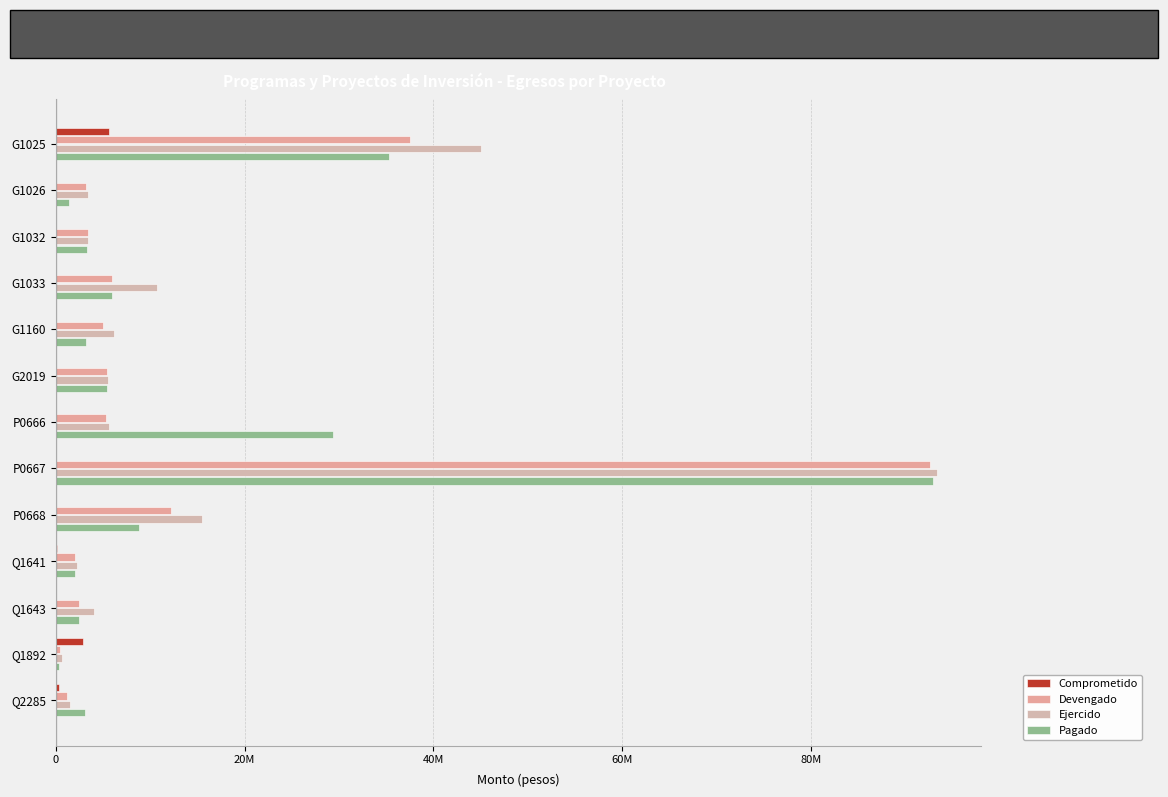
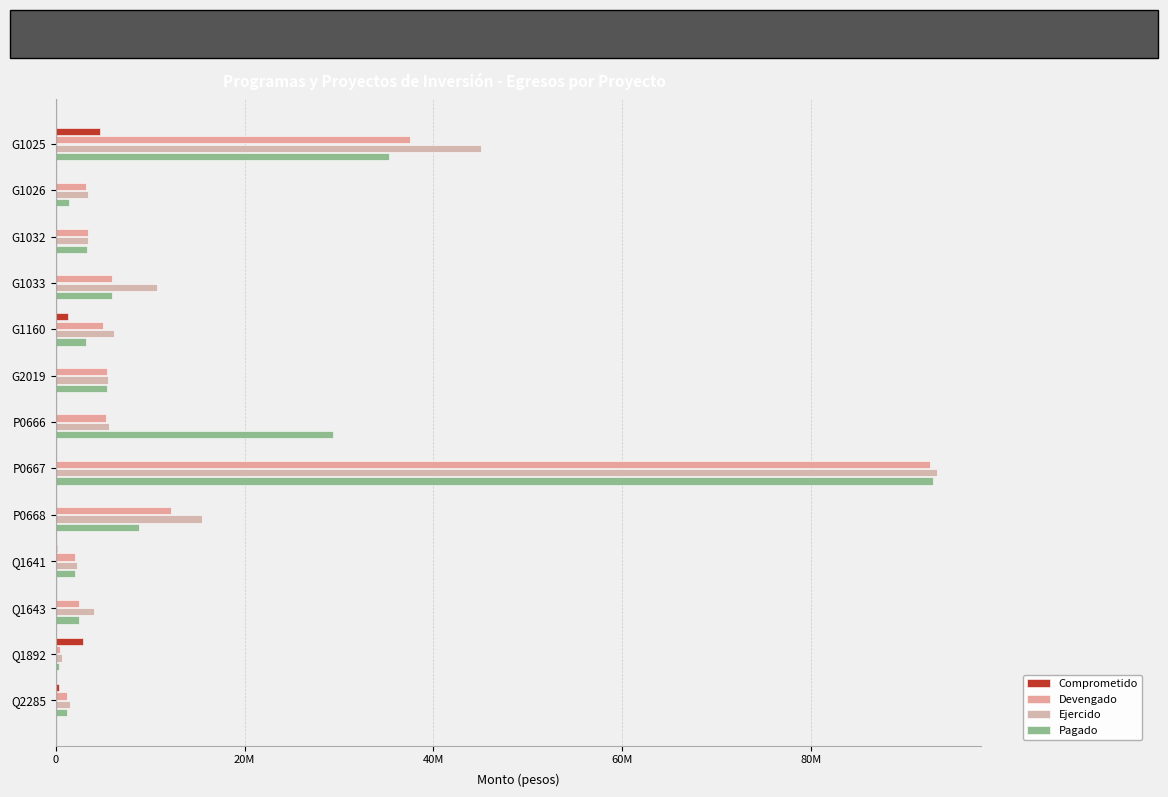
Comprometido, G1025: 6000000 -> 5000000
Comprometido, G1160: 0 -> 1000000
Pagado, Q2285: 3000000 -> 1000000
